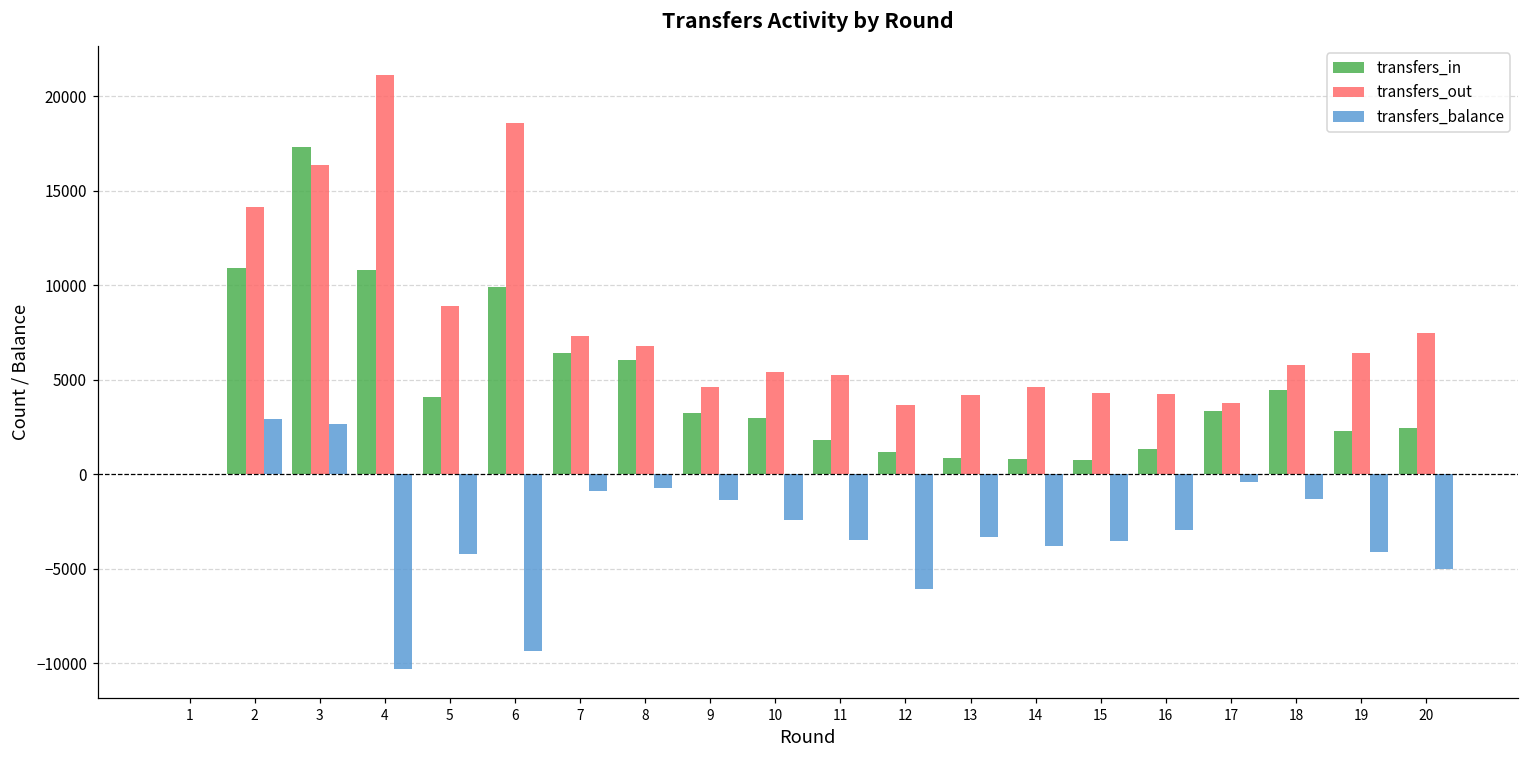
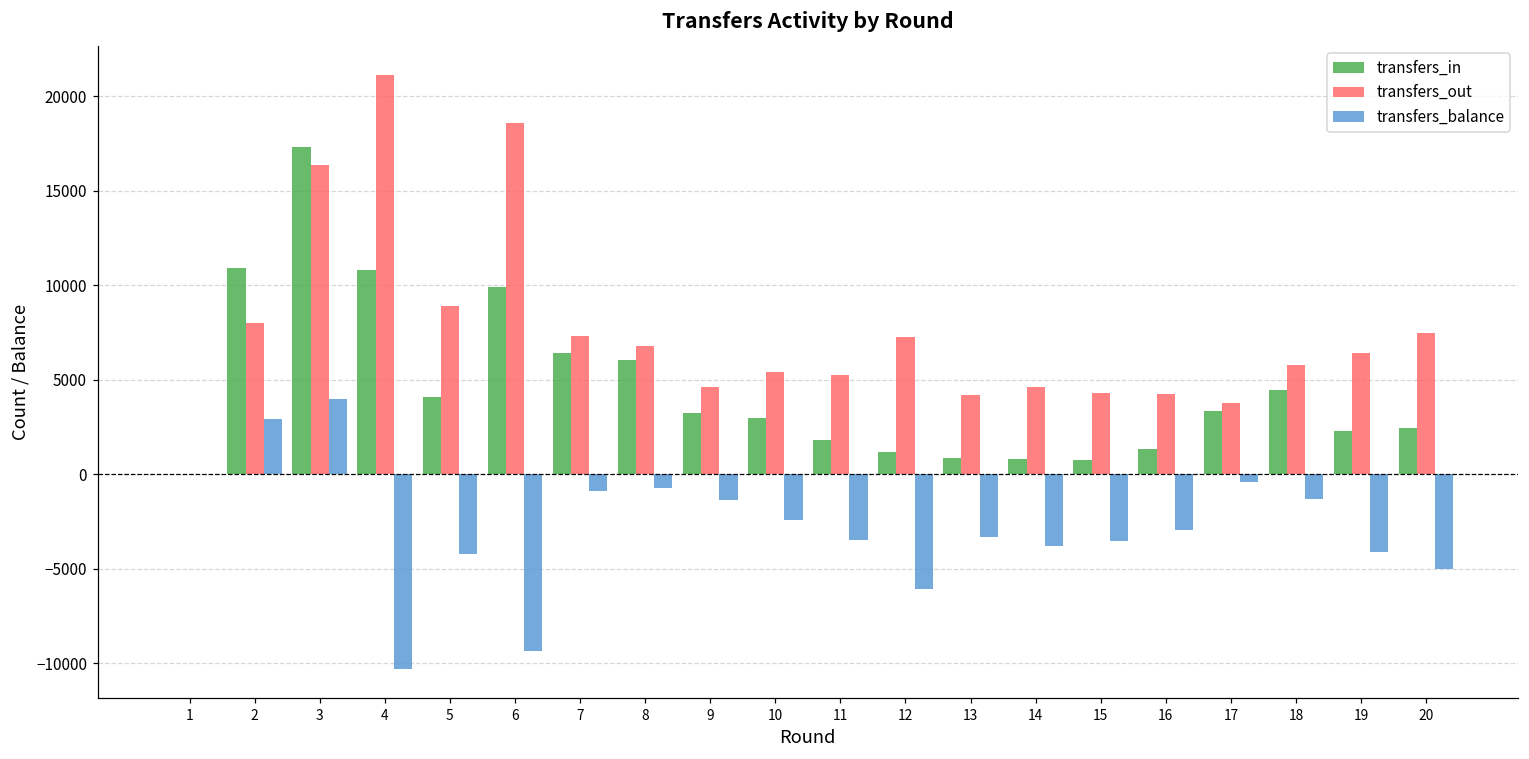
transfers_out, 2: 14200 -> 8000
transfers_balance, 3: 2700 -> 4000
transfers_out, 12: 3700 -> 7300
